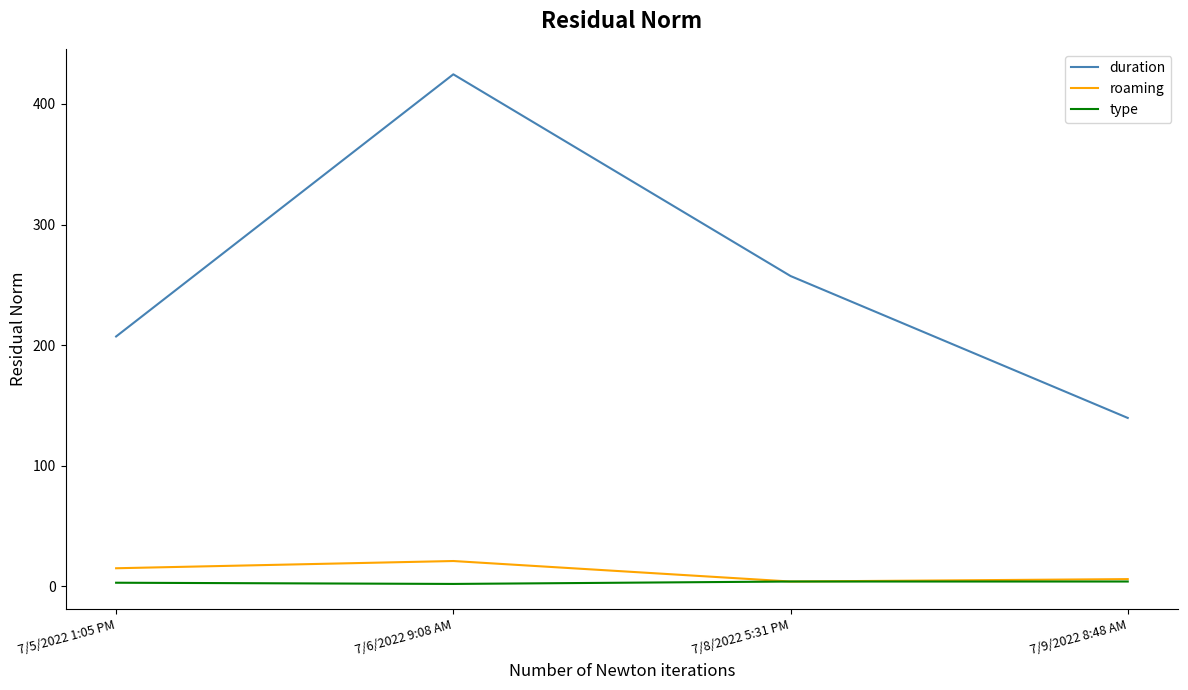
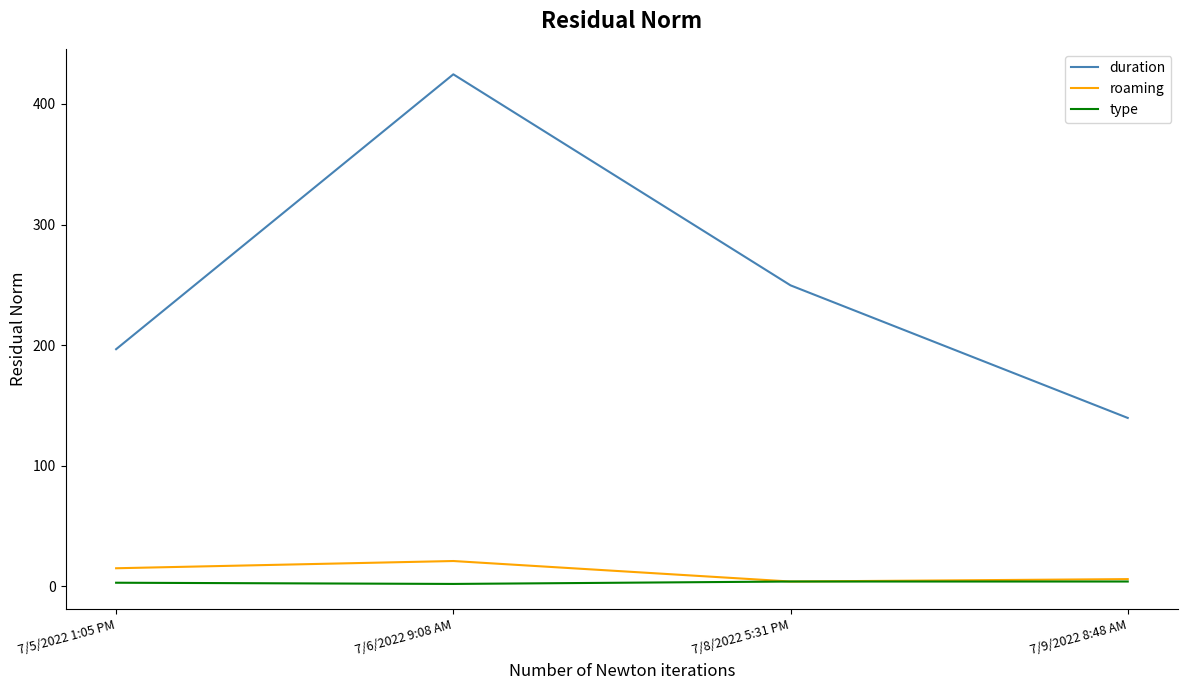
duration, 7/5/2022 1:05 PM: 207 -> 197
duration, 7/8/2022 5:31 PM: 257 -> 250
